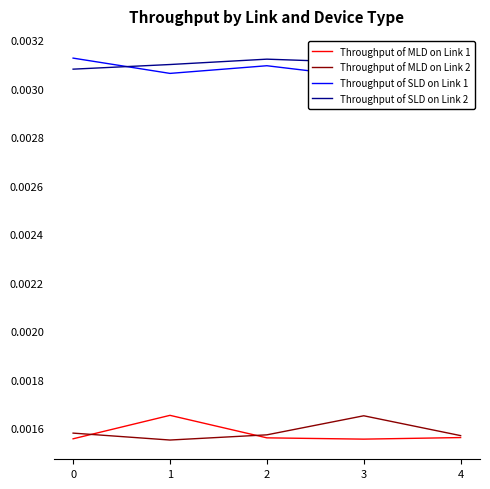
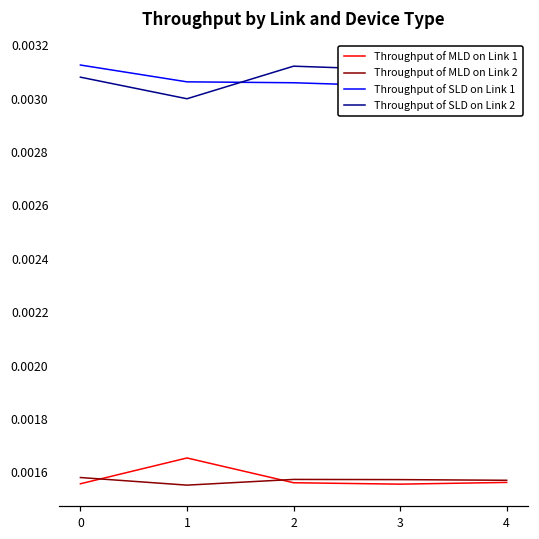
Throughput of SLD on Link 2, 1: 0.0031 -> 0.0030
Throughput of SLD on Link 1, 2: 0.00310 -> 0.00306
Throughput of MLD on Link 2, 3: 0.00165 -> 0.00157
